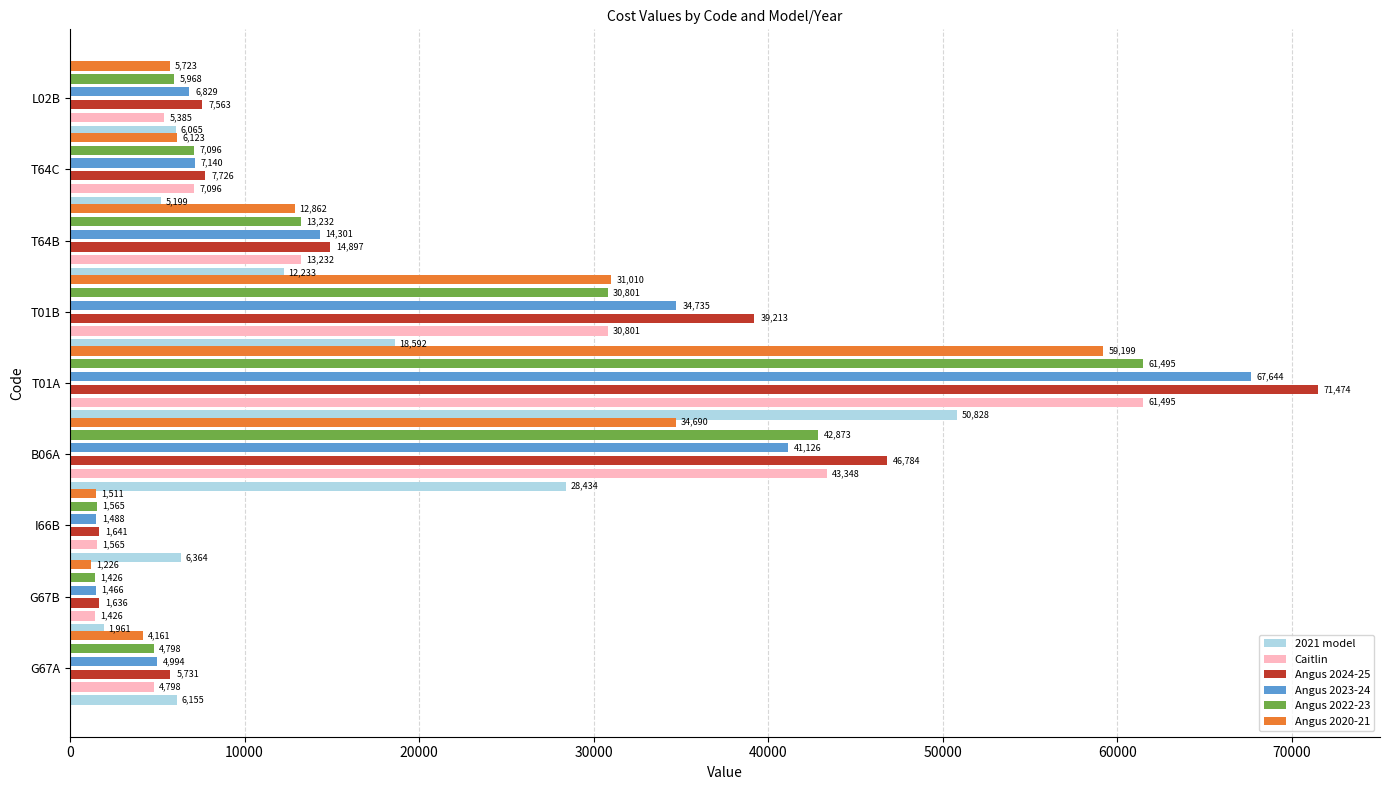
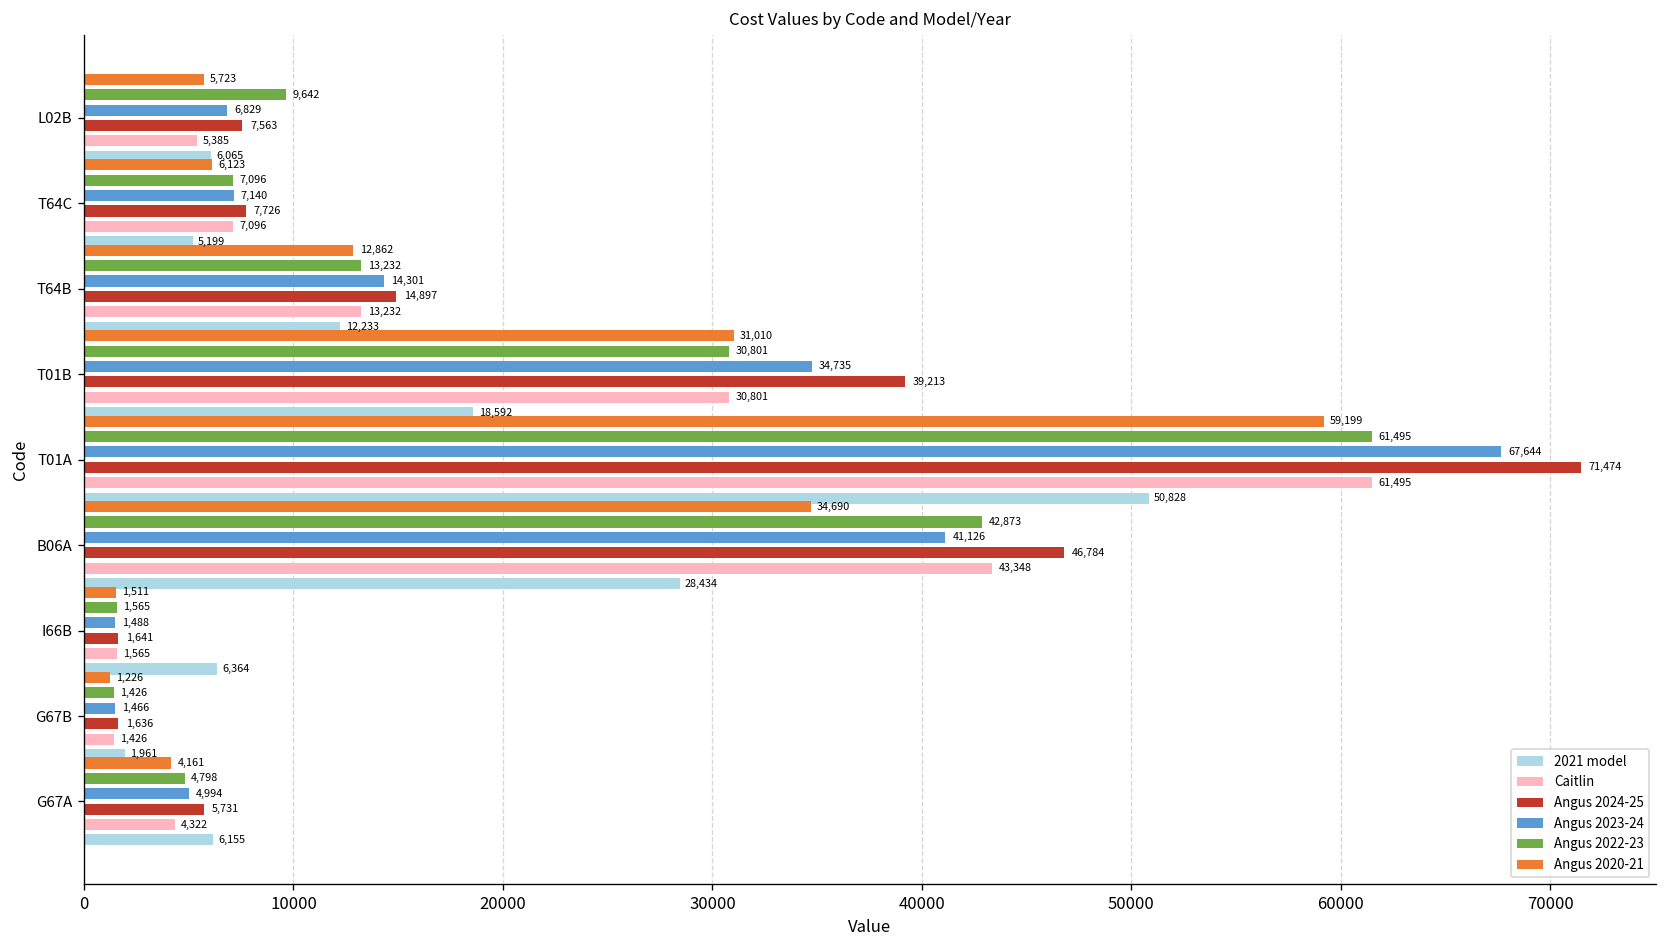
Angus 2022-23, L02B: 5,968 -> 9,642
Caitlin, G67A: 4,798 -> 4,322
